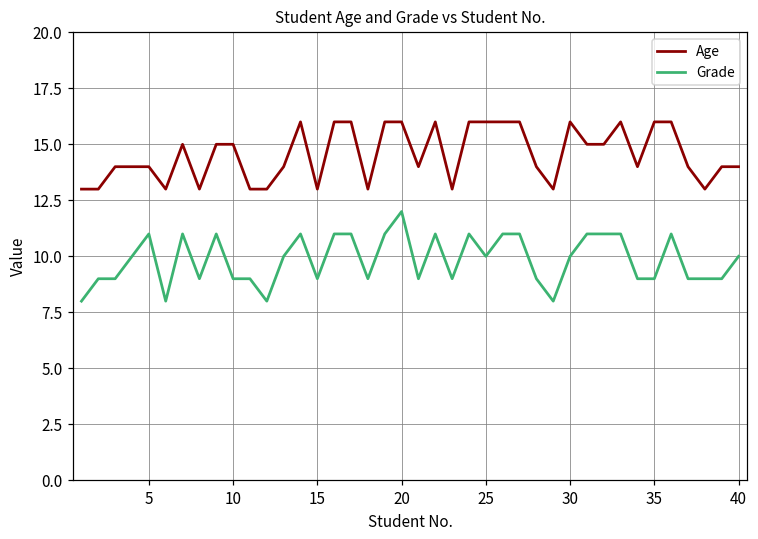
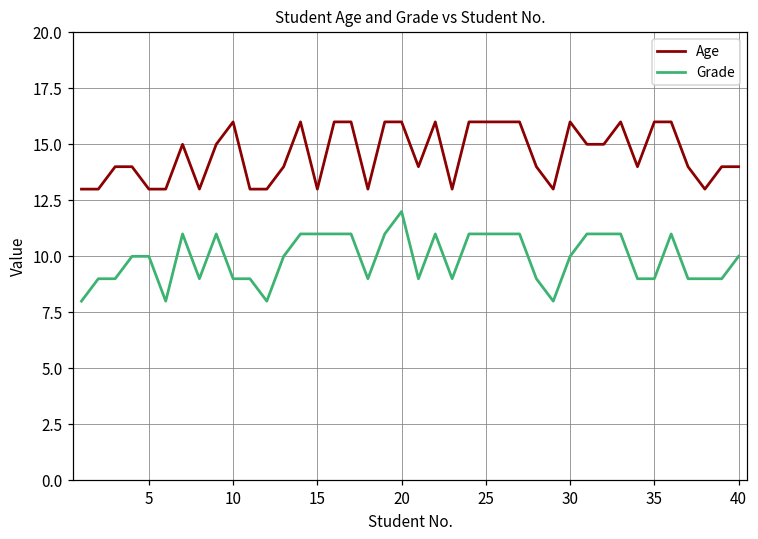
Age, 5: 14 -> 13
Grade, 5: 11 -> 10
Age, 10: 15 -> 16
Grade, 15: 9 -> 11
Grade, 25: 10 -> 11
